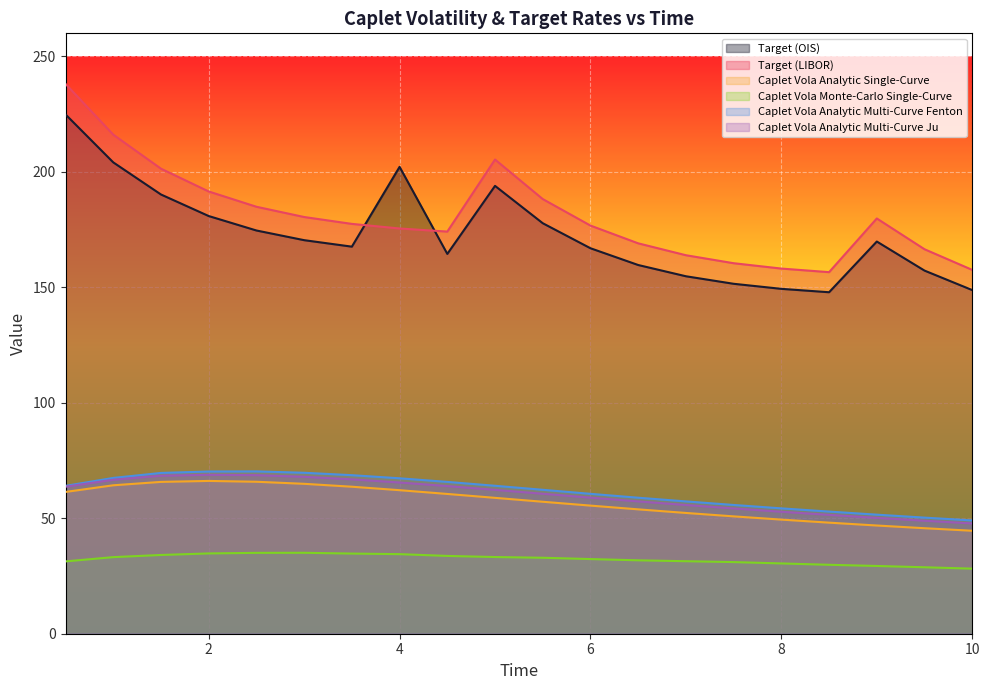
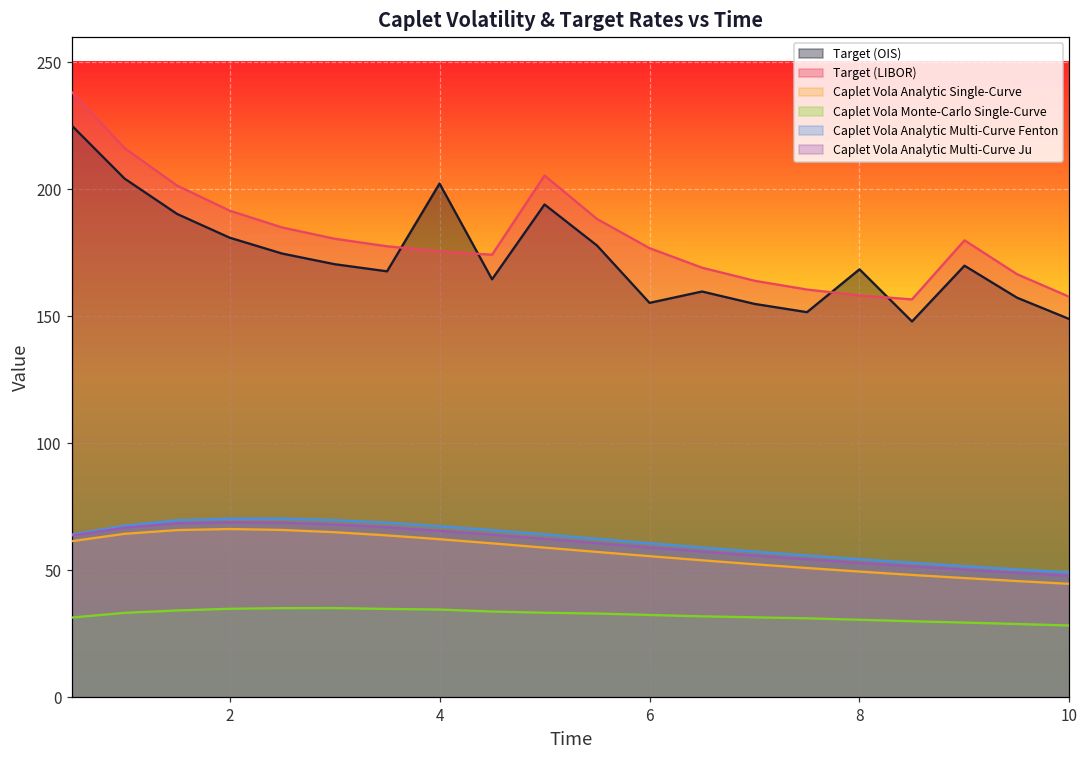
Target (OIS), 6: 167 -> 155
Target (OIS), 8: 149 -> 168
